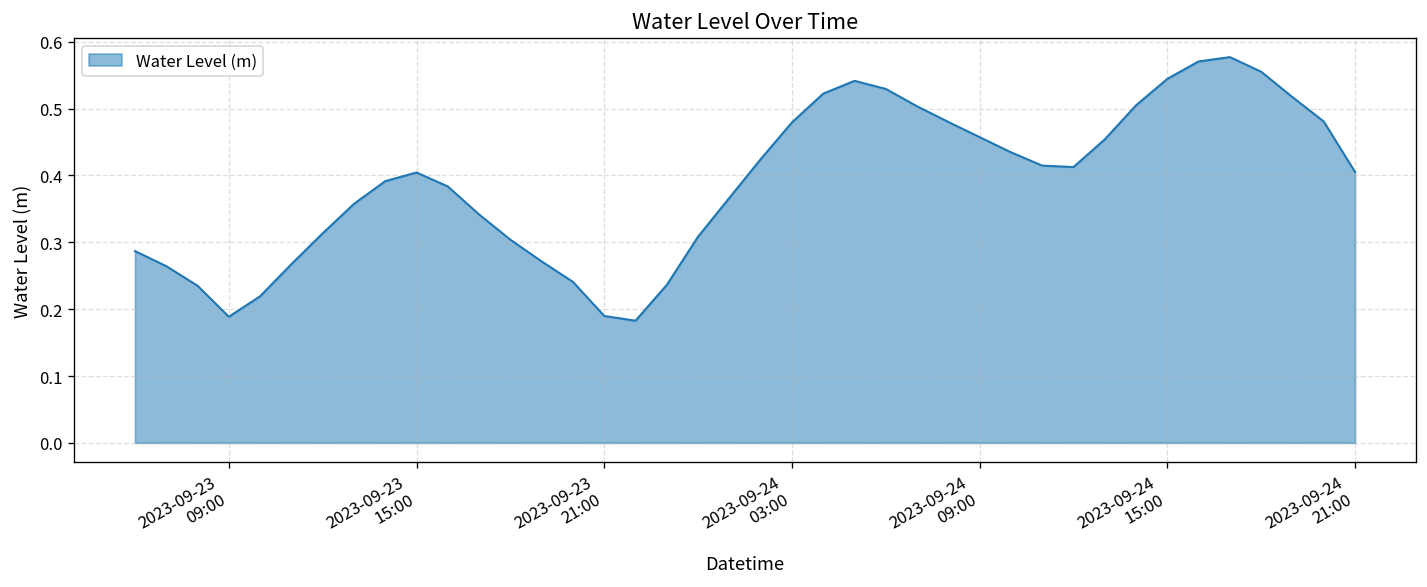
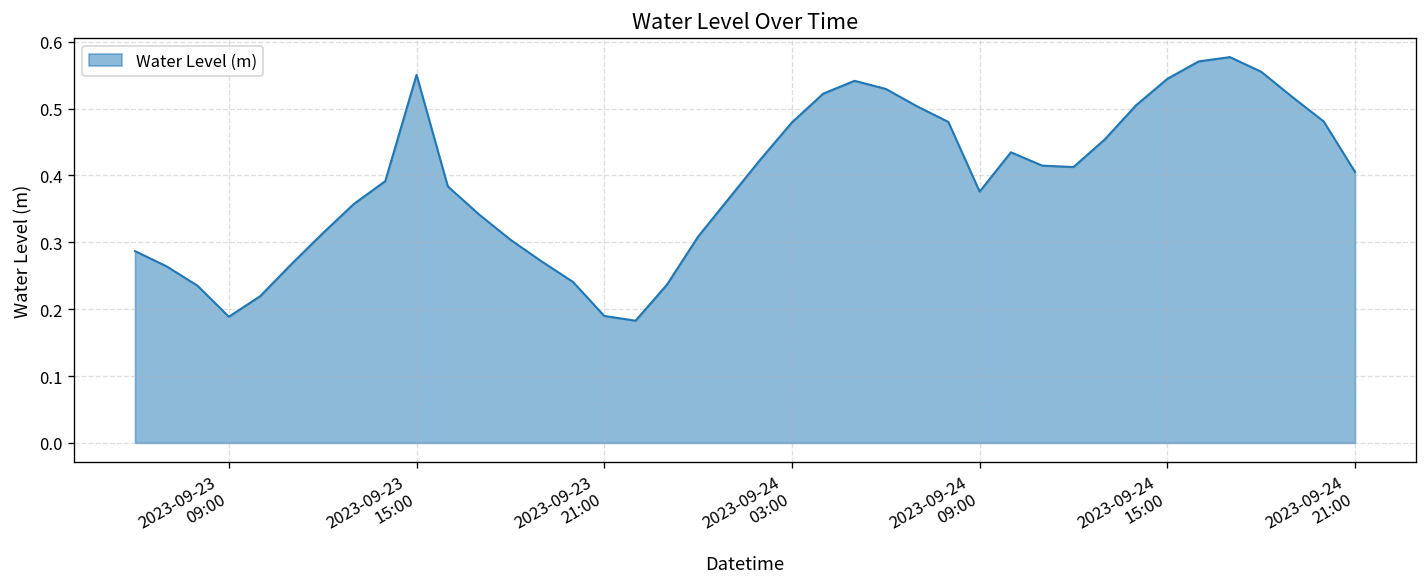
2023-09-23 15:00: 0.40 -> 0.55
2023-09-24 09:00: 0.46 -> 0.38
